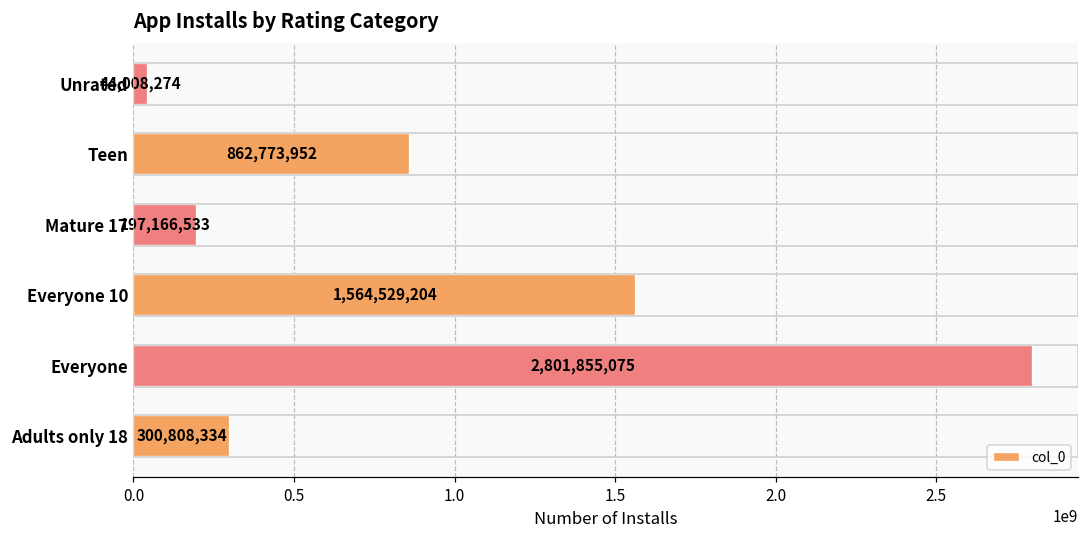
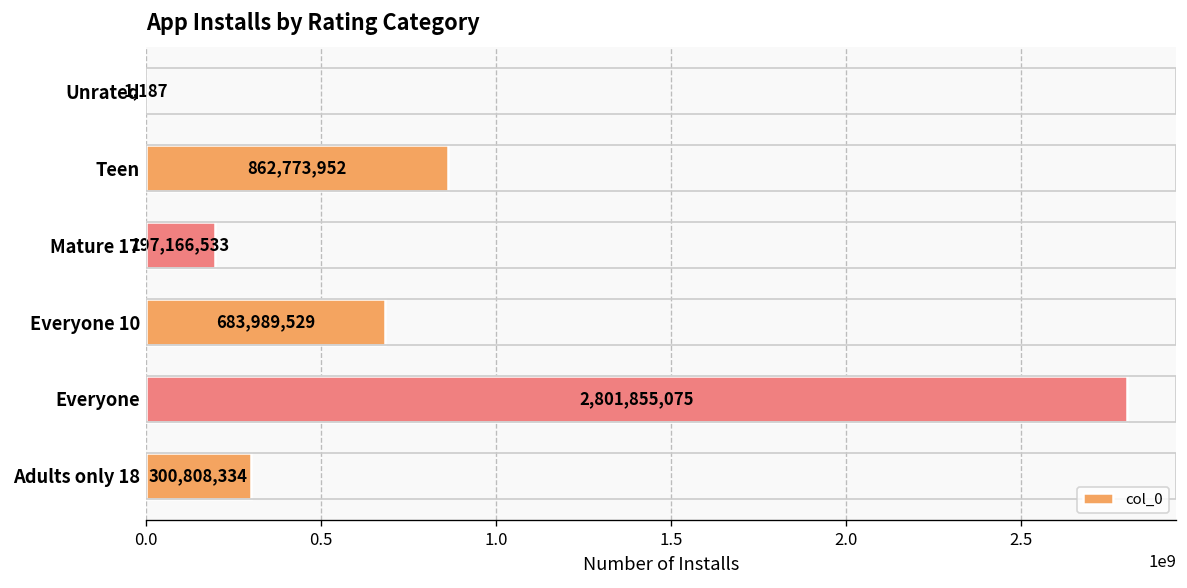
Unrated: 44,008,274 -> 1,187
Everyone 10: 1,564,529,204 -> 683,989,529
